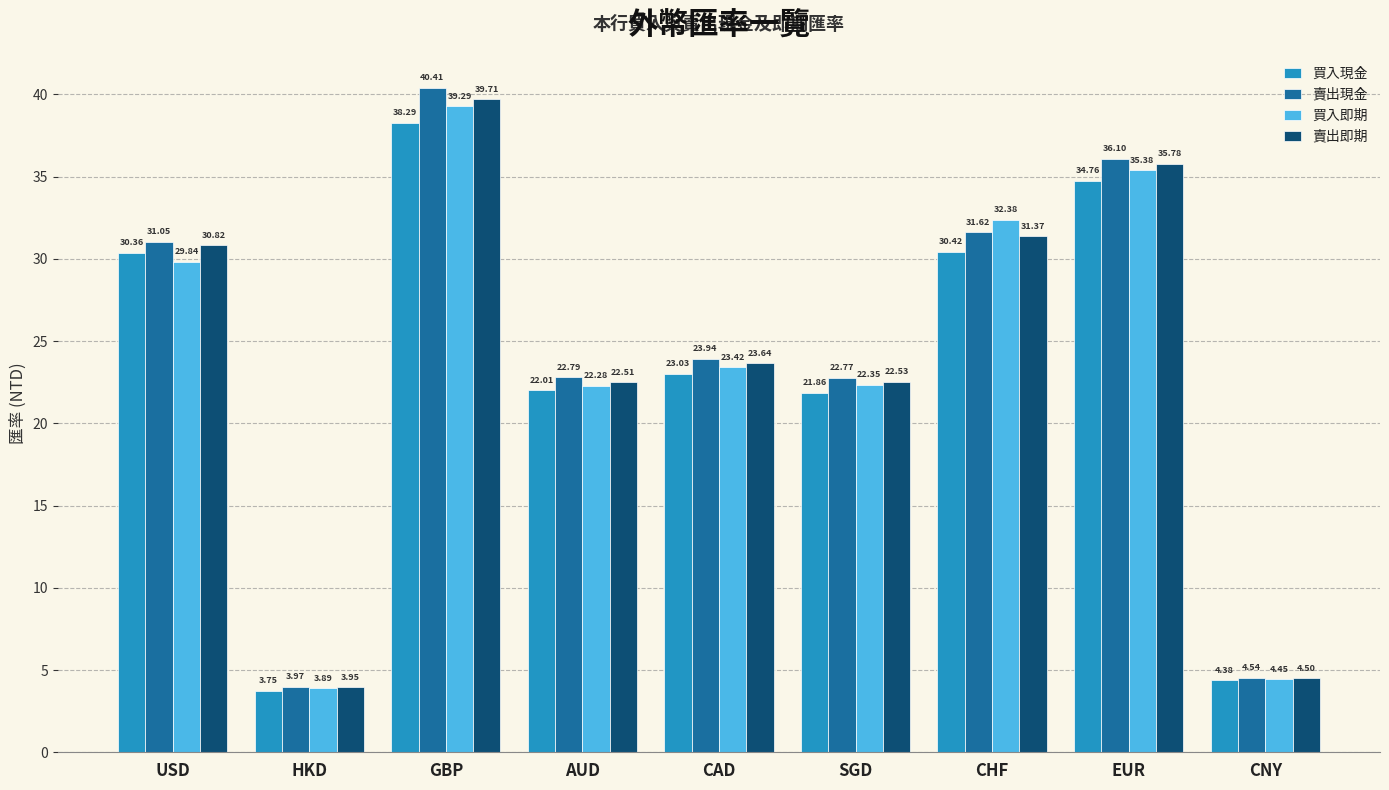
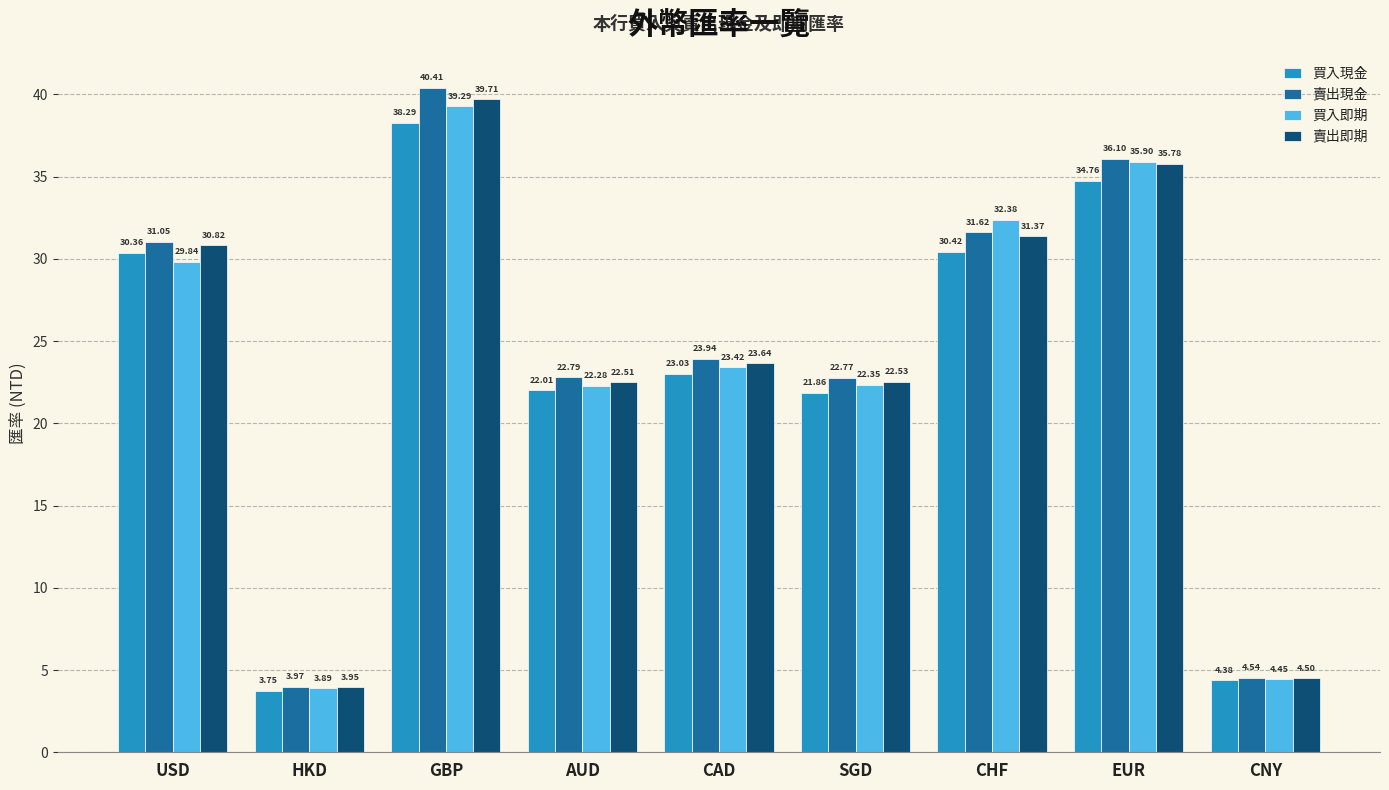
買入即期, EUR: 35.38 -> 35.90
